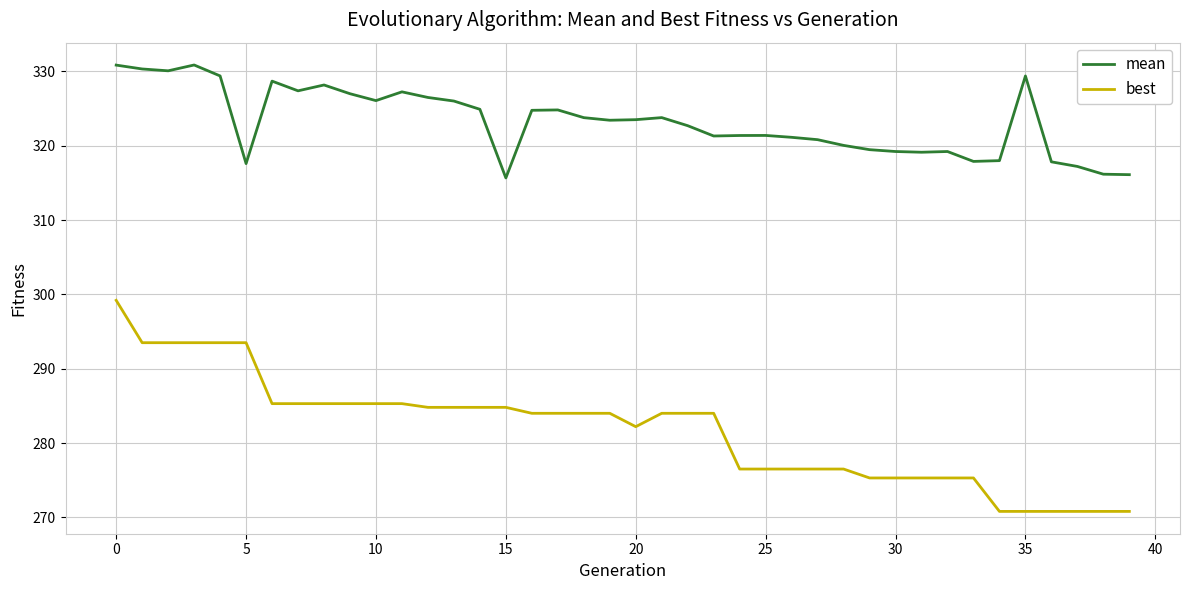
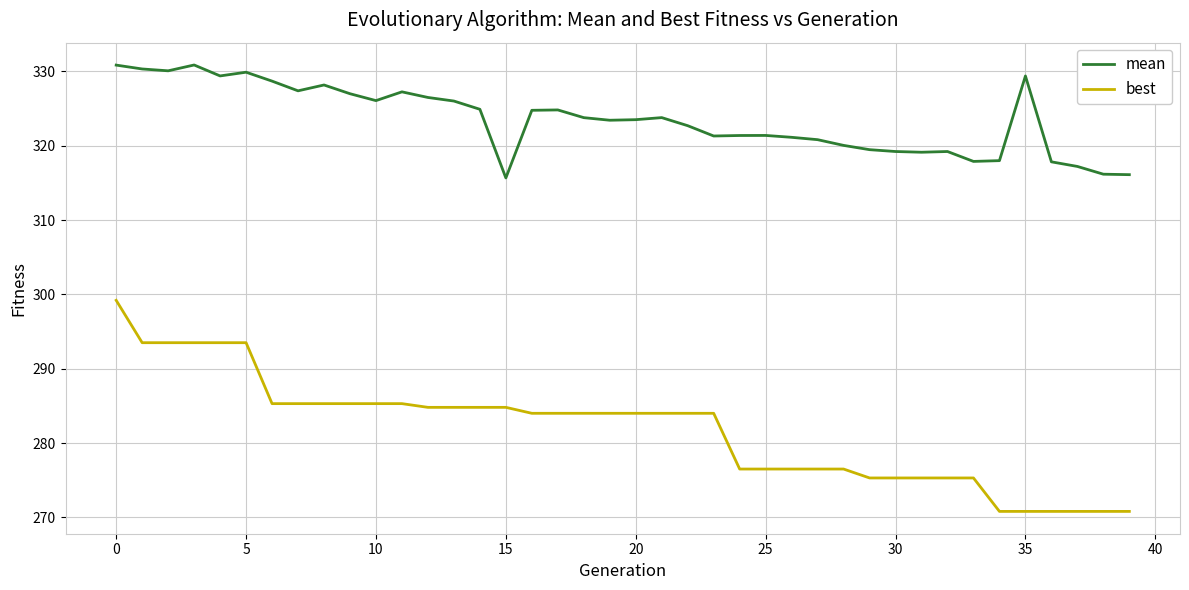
mean, 5: 318 -> 330
best, 20: 282 -> 284
